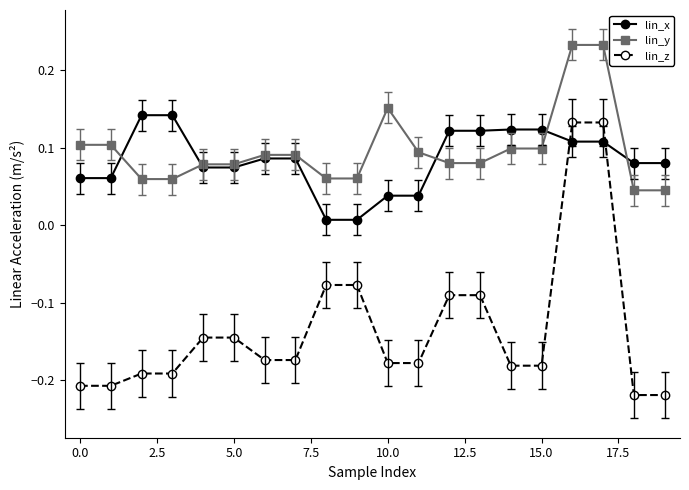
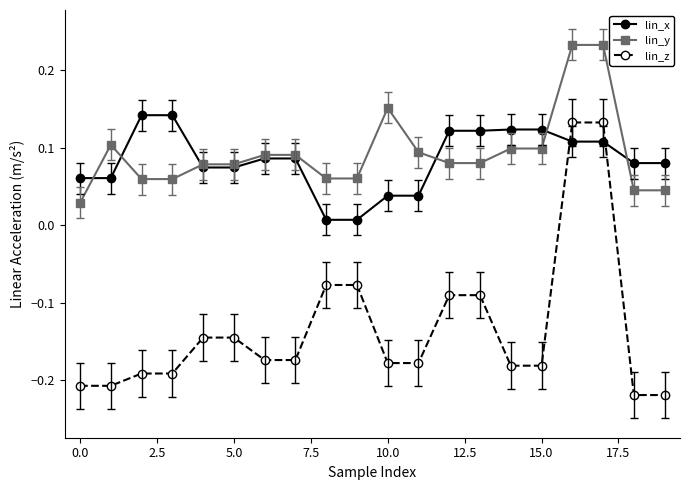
lin_y, 0.0: 0.10 -> 0.03
